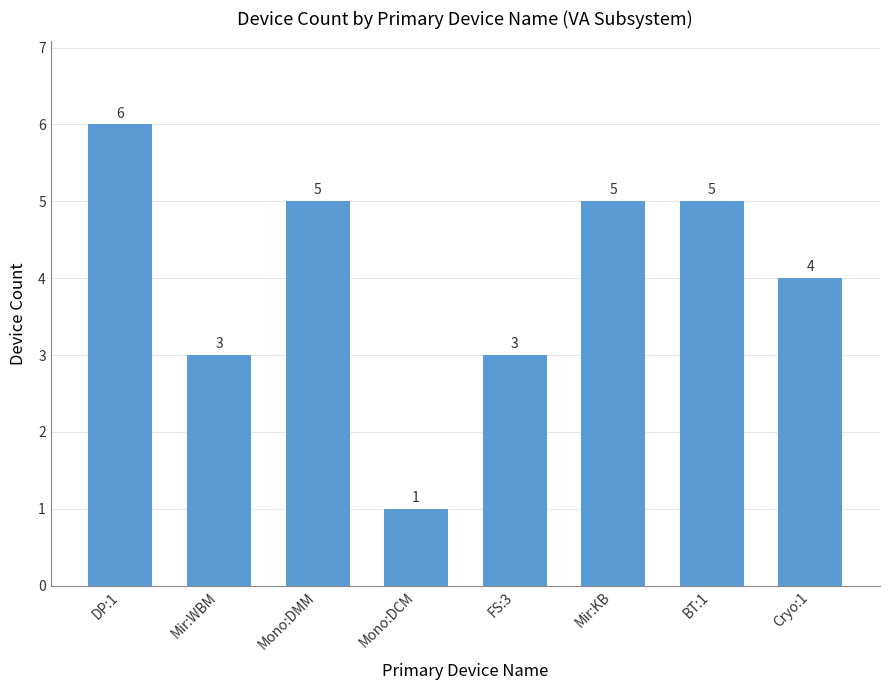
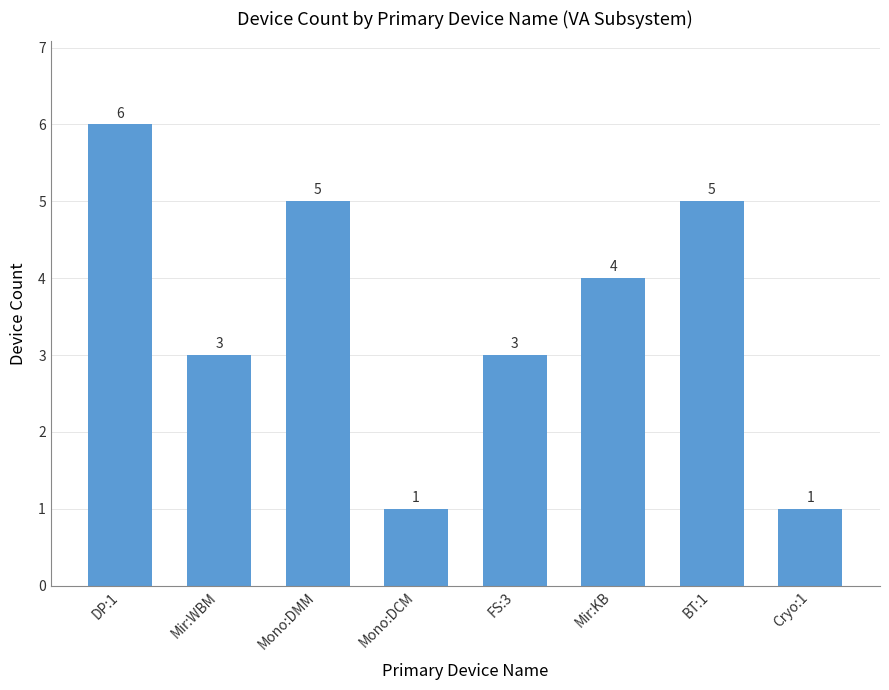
Mir:KB: 5 -> 4
Cryo:1: 4 -> 1
